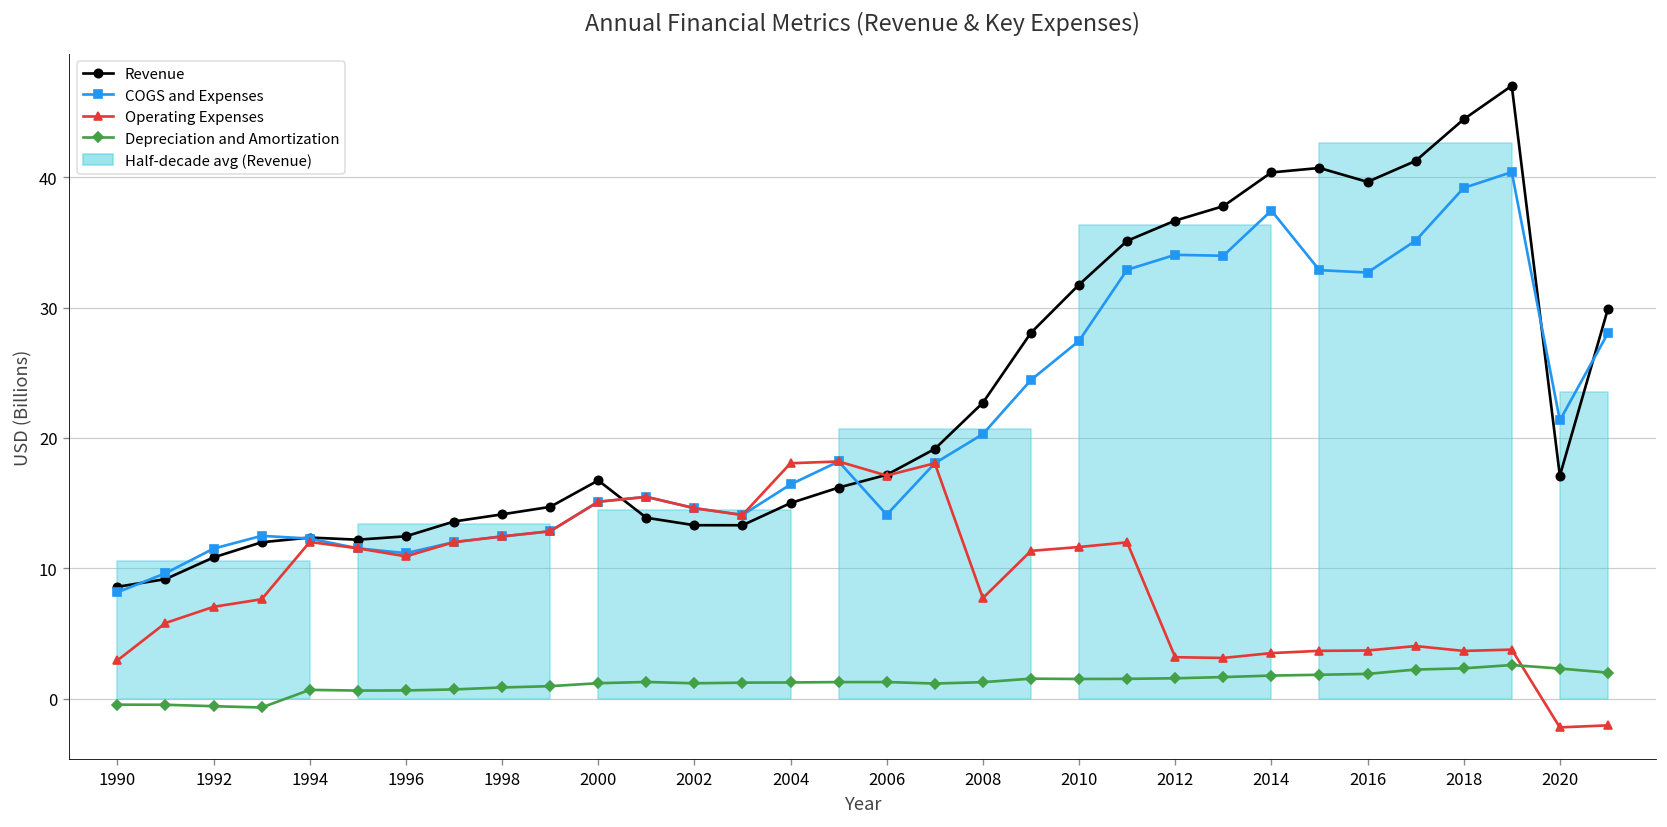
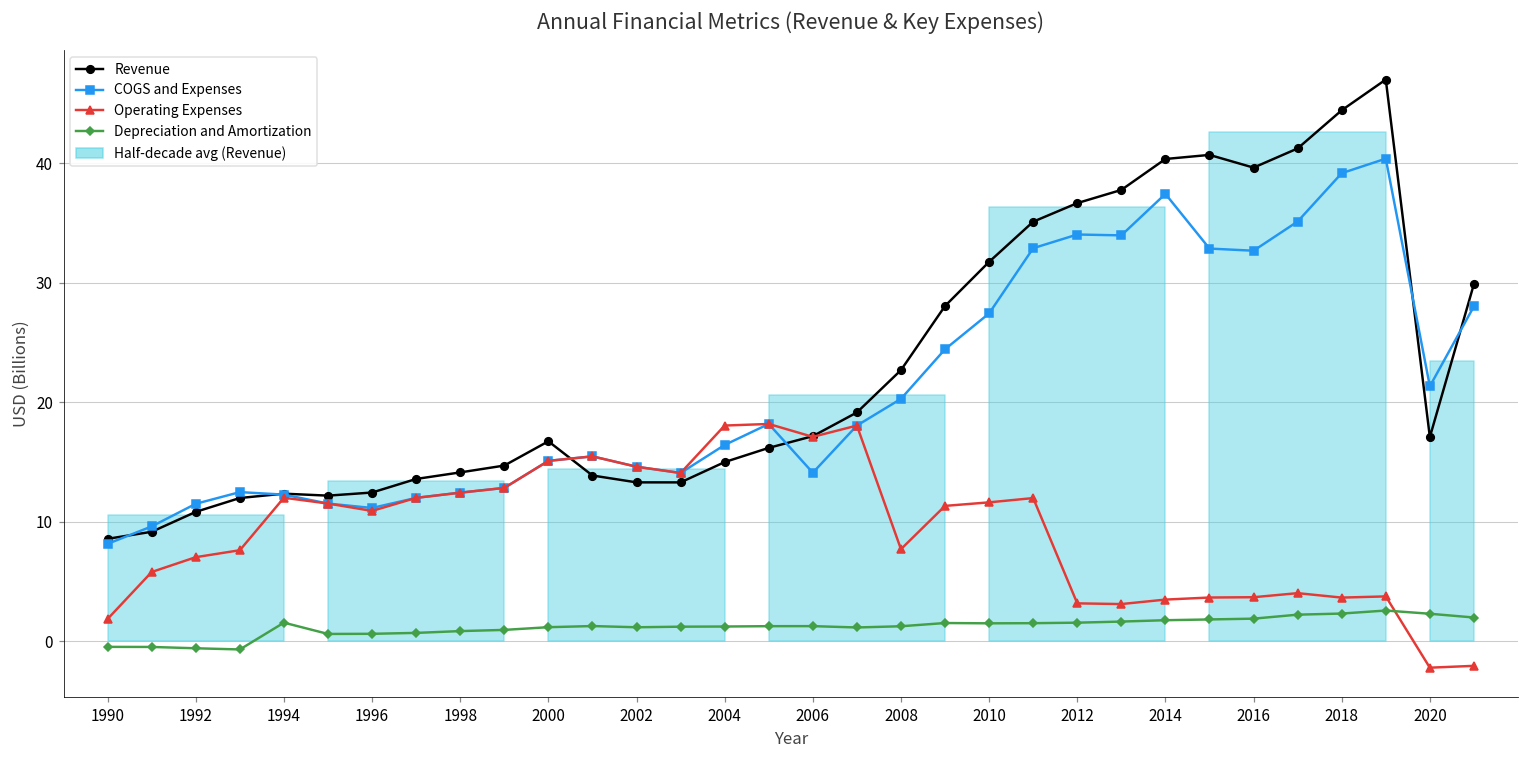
Operating Expenses, 1990: 2.9 -> 1.9
Depreciation and Amortization, 1994: 0.7 -> 1.6
